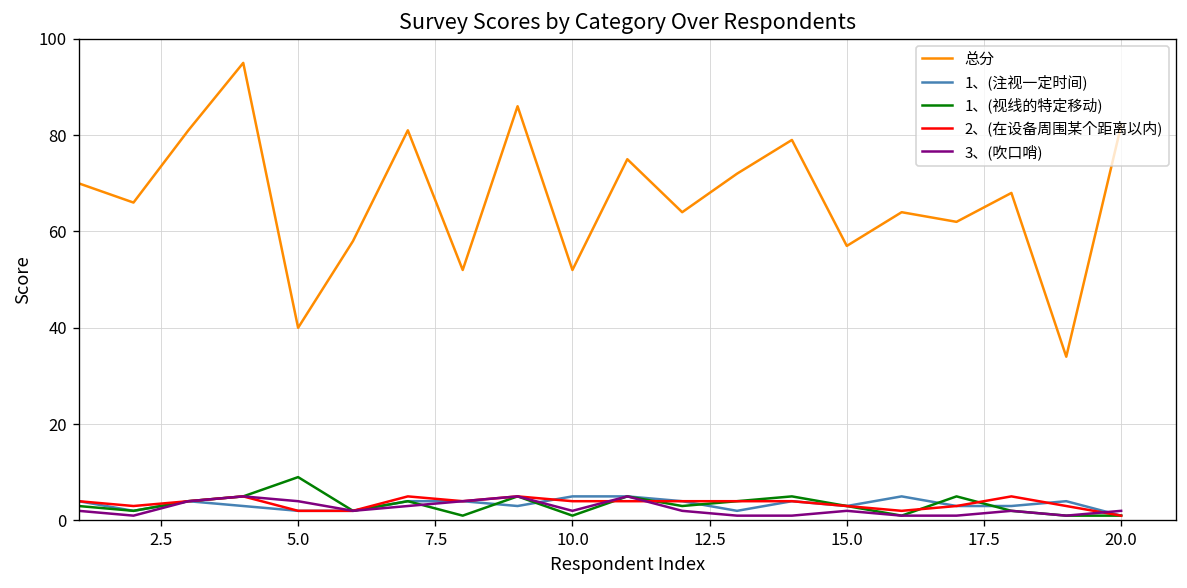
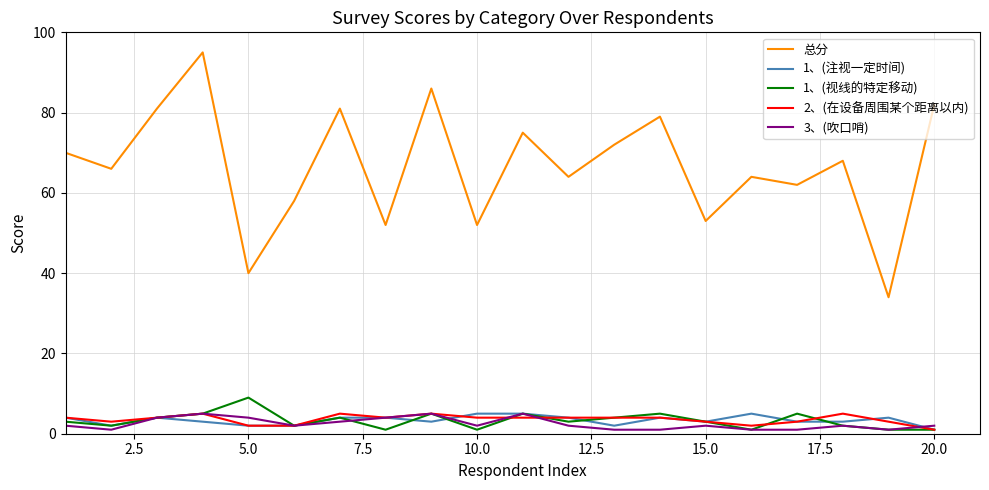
总分, 15.0: 57 -> 53
